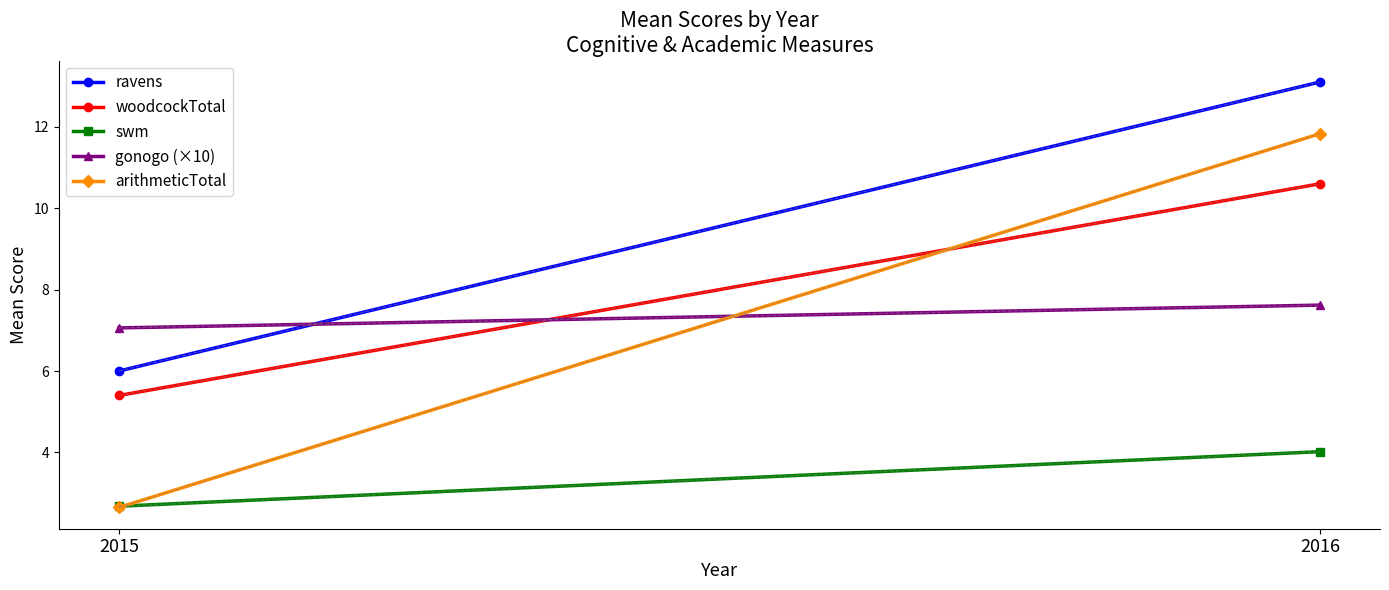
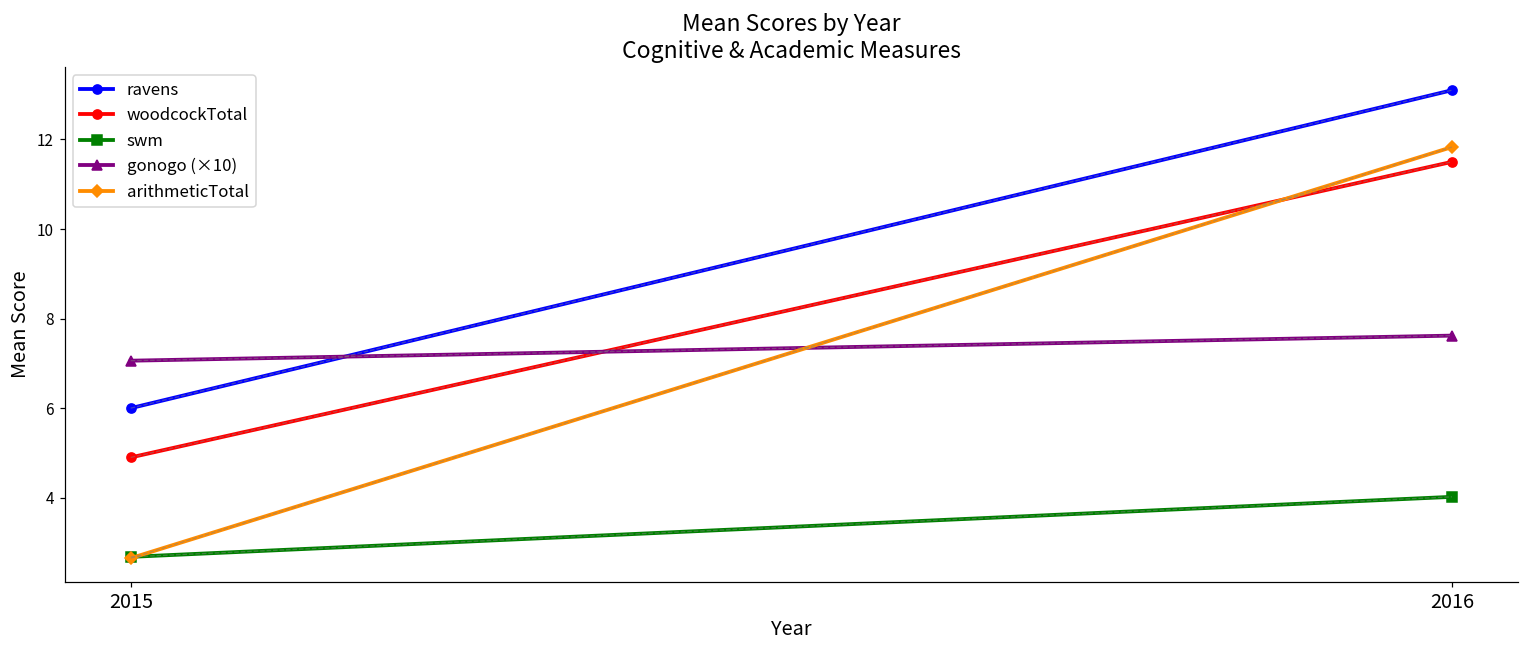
woodcockTotal, 2015: 5.4 -> 4.9
woodcockTotal, 2016: 10.6 -> 11.5
